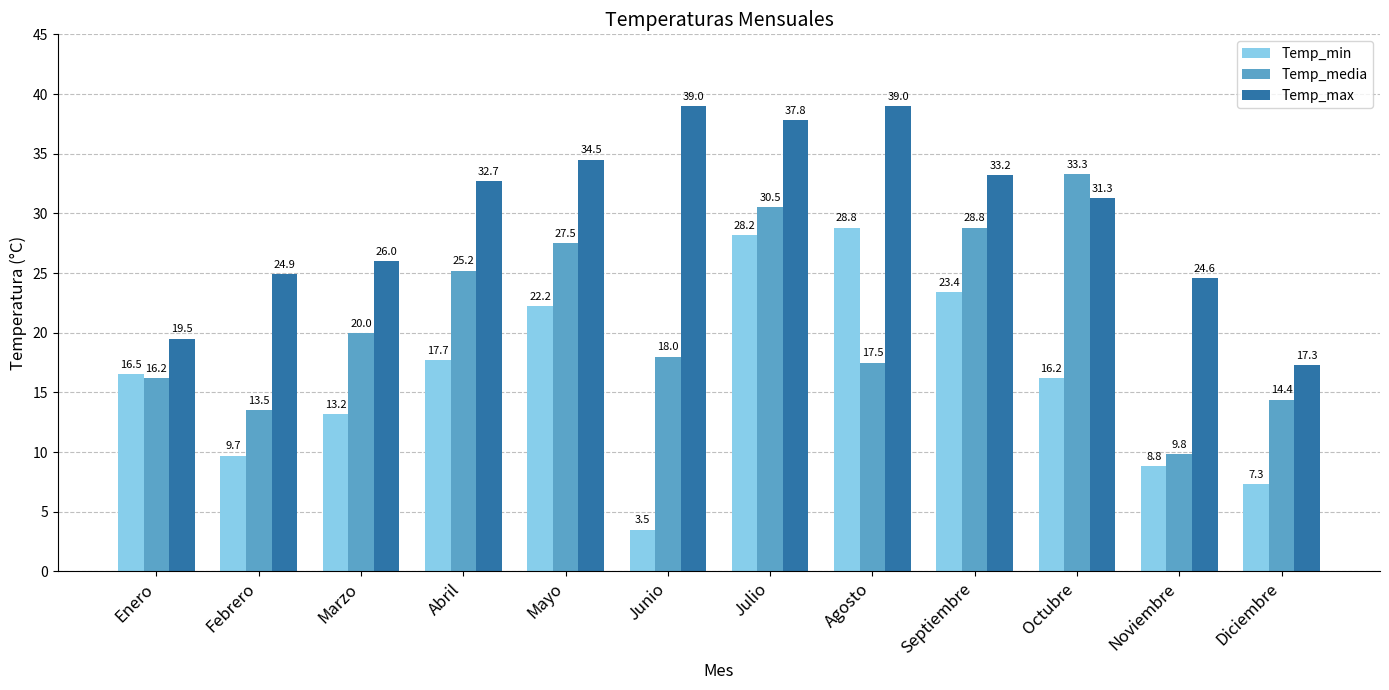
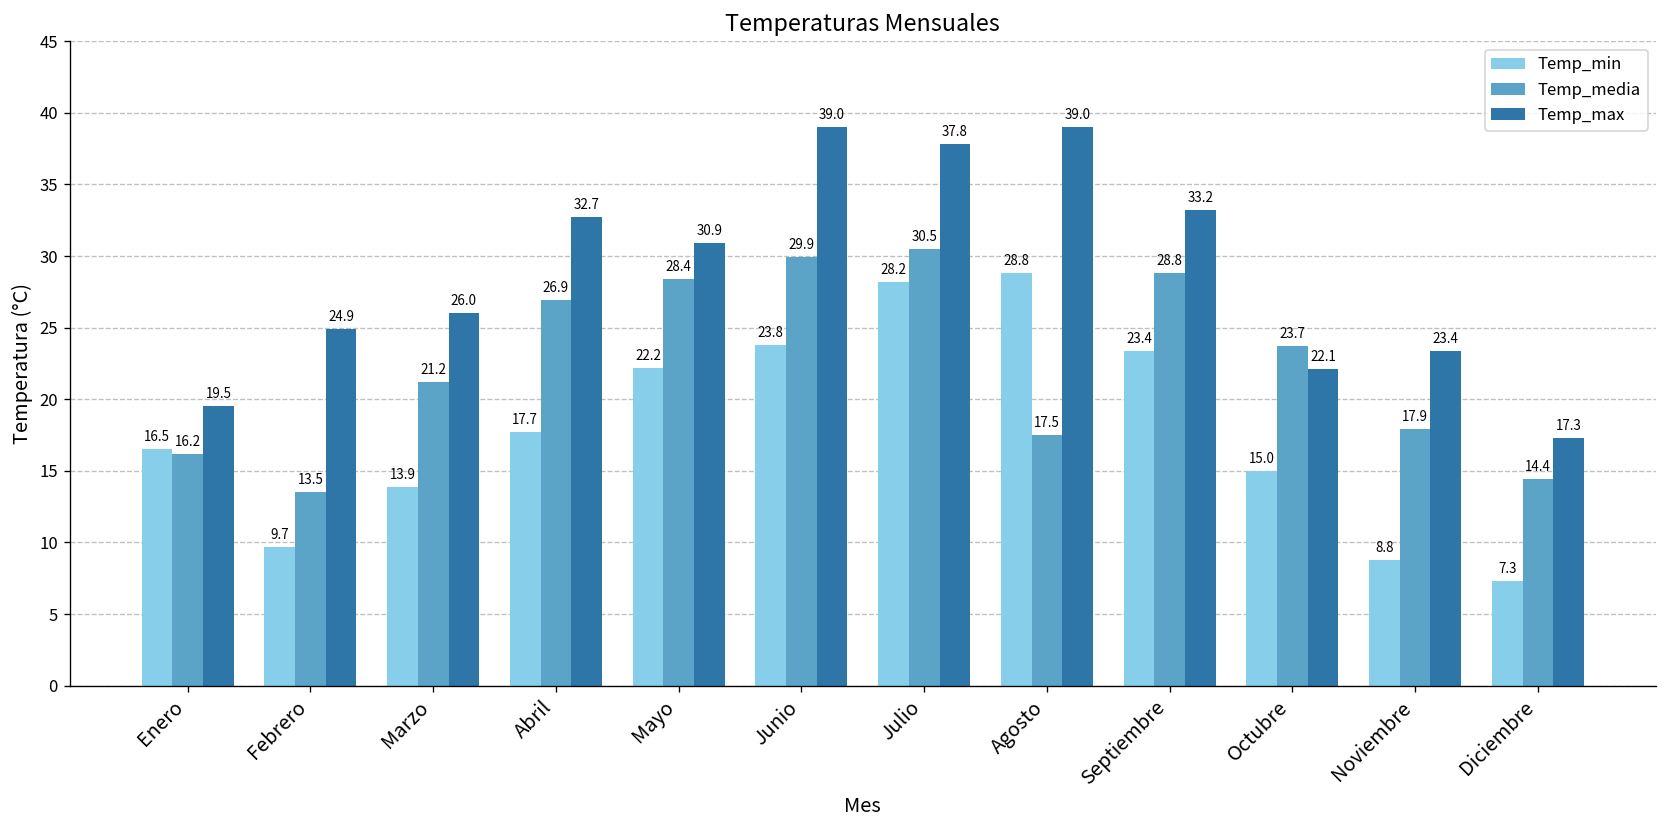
Temp_min, Marzo: 13.2 -> 13.9
Temp_media, Marzo: 20.0 -> 21.2
Temp_media, Abril: 25.2 -> 26.9
Temp_media, Mayo: 27.5 -> 28.4
Temp_max, Mayo: 34.5 -> 30.9
Temp_min, Junio: 3.5 -> 23.8
Temp_media, Junio: 18.0 -> 29.9
Temp_min, Octubre: 16.2 -> 15.0
Temp_media, Octubre: 33.3 -> 23.7
Temp_max, Octubre: 31.3 -> 22.1
Temp_media, Noviembre: 9.8 -> 17.9
Temp_max, Noviembre: 24.6 -> 23.4
